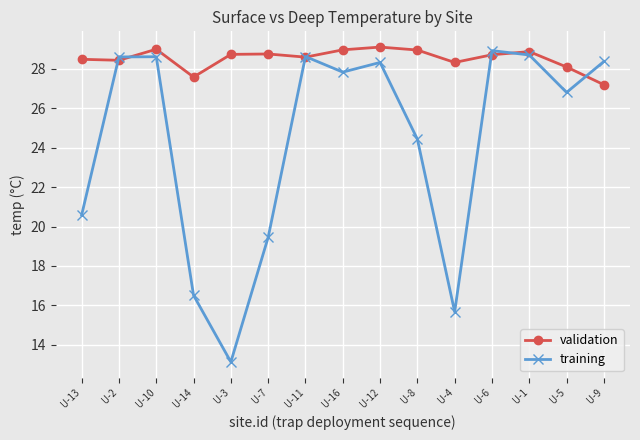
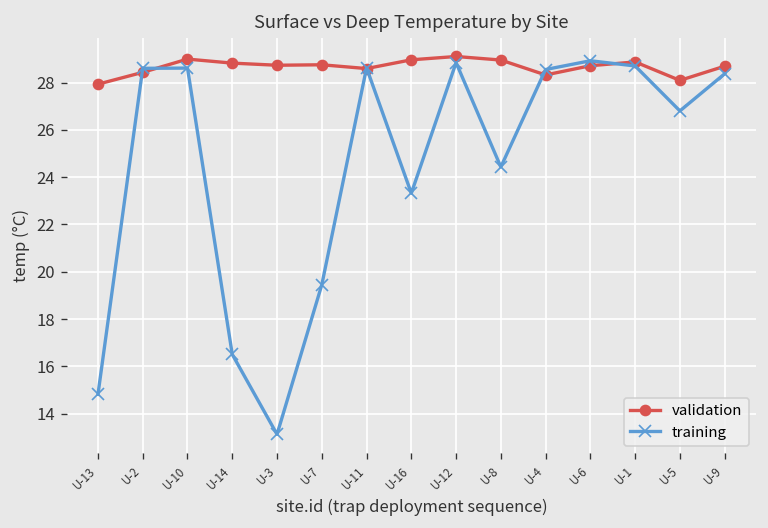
validation, U-13: 28.5 -> 27.9
training, U-13: 20.6 -> 14.8
validation, U-14: 27.6 -> 28.8
training, U-16: 27.8 -> 23.3
training, U-12: 28.3 -> 28.8
training, U-4: 15.7 -> 28.6
validation, U-9: 27.2 -> 28.7
